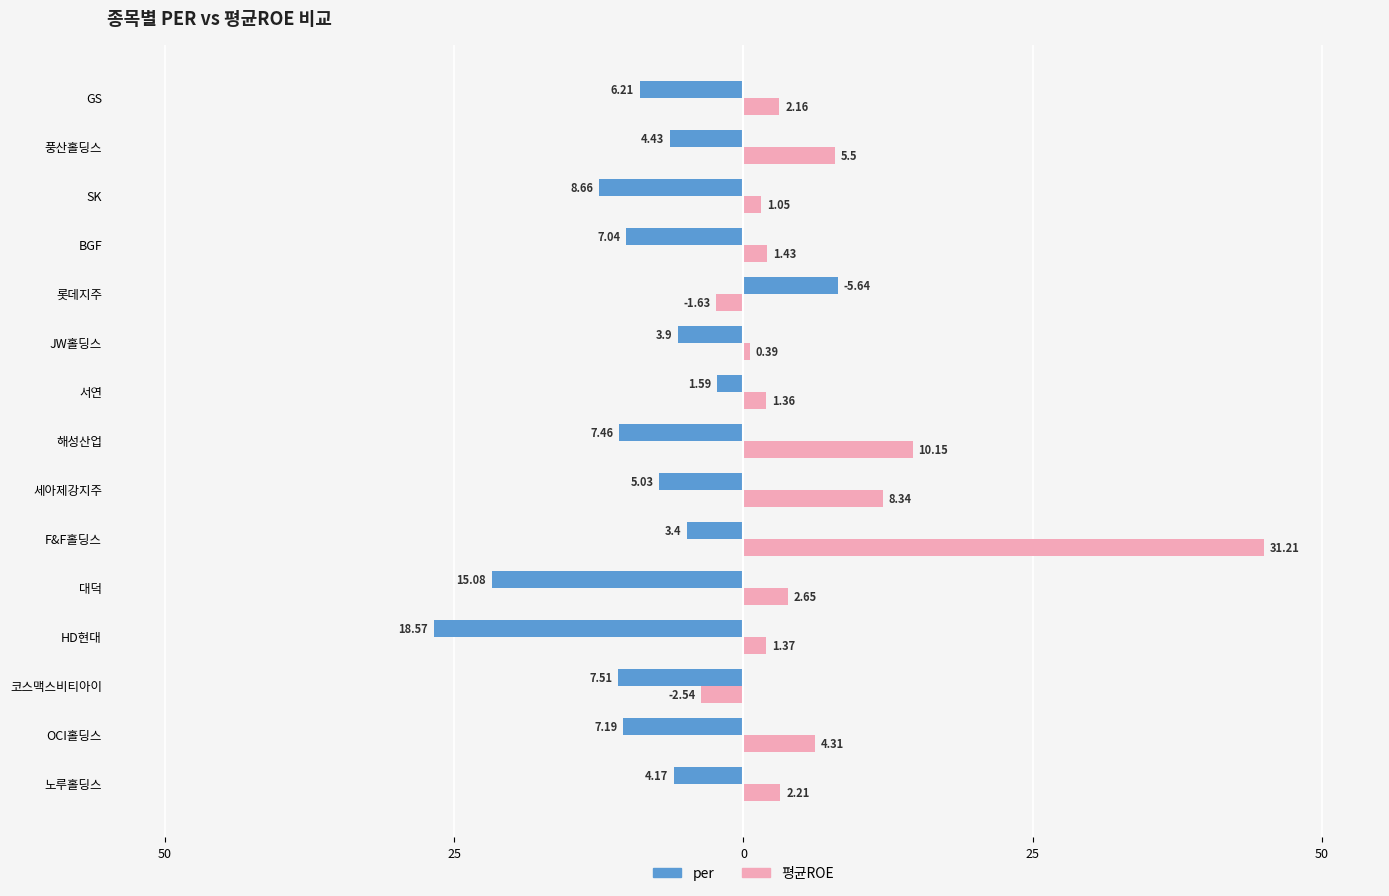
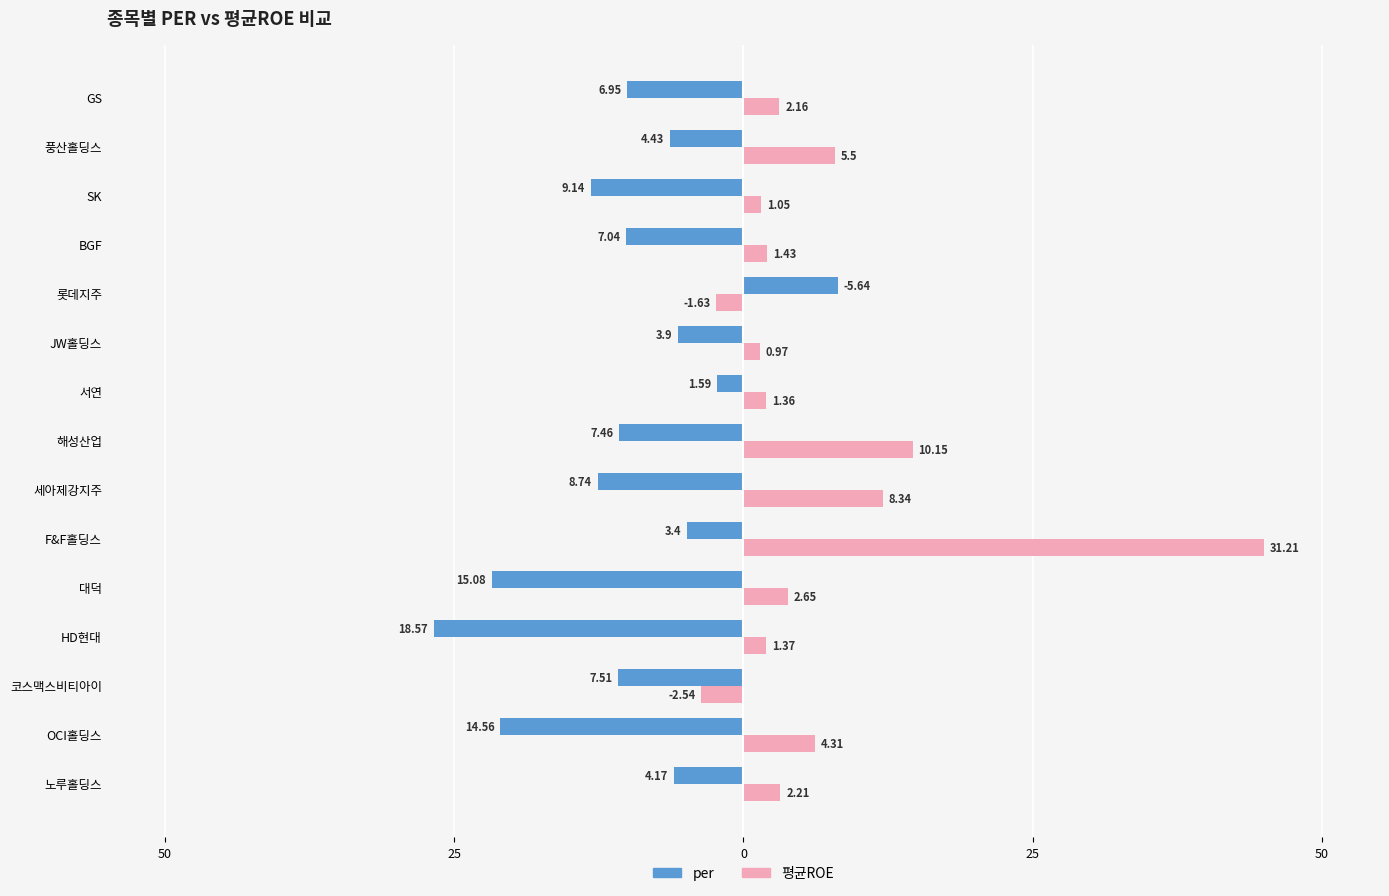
per, GS: 6.21 -> 6.95
per, SK: 8.66 -> 9.14
평균ROE, JW홀딩스: 0.39 -> 0.97
per, 세아제강지주: 5.03 -> 8.74
per, OCI홀딩스: 7.19 -> 14.56
